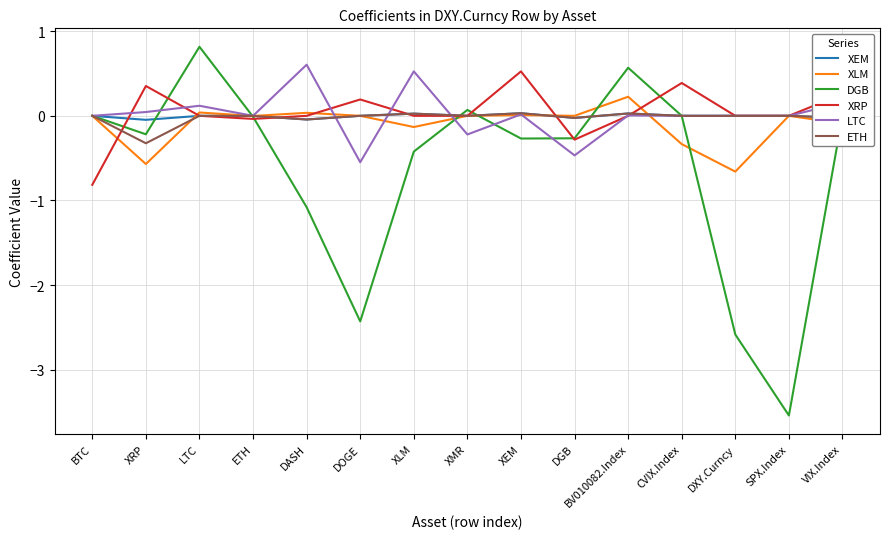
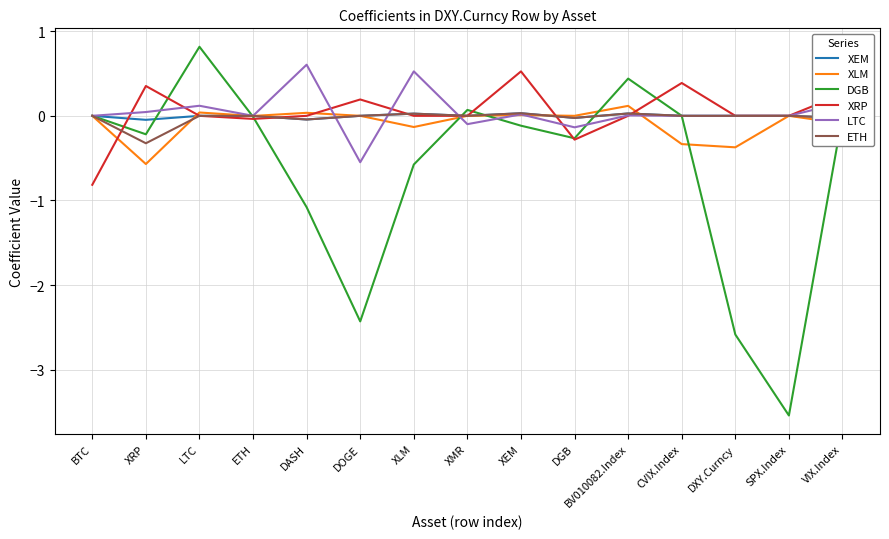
DGB, XLM: -0.4 -> -0.6
LTC, XMR: -0.2 -> -0.1
DGB, XEM: -0.3 -> -0.1
LTC, DGB: -0.5 -> -0.1
XLM, BV010082.Index: 0.2 -> 0.1
DGB, BV010082.Index: 0.6 -> 0.4
XLM, DXY.Curncy: -0.7 -> -0.4
